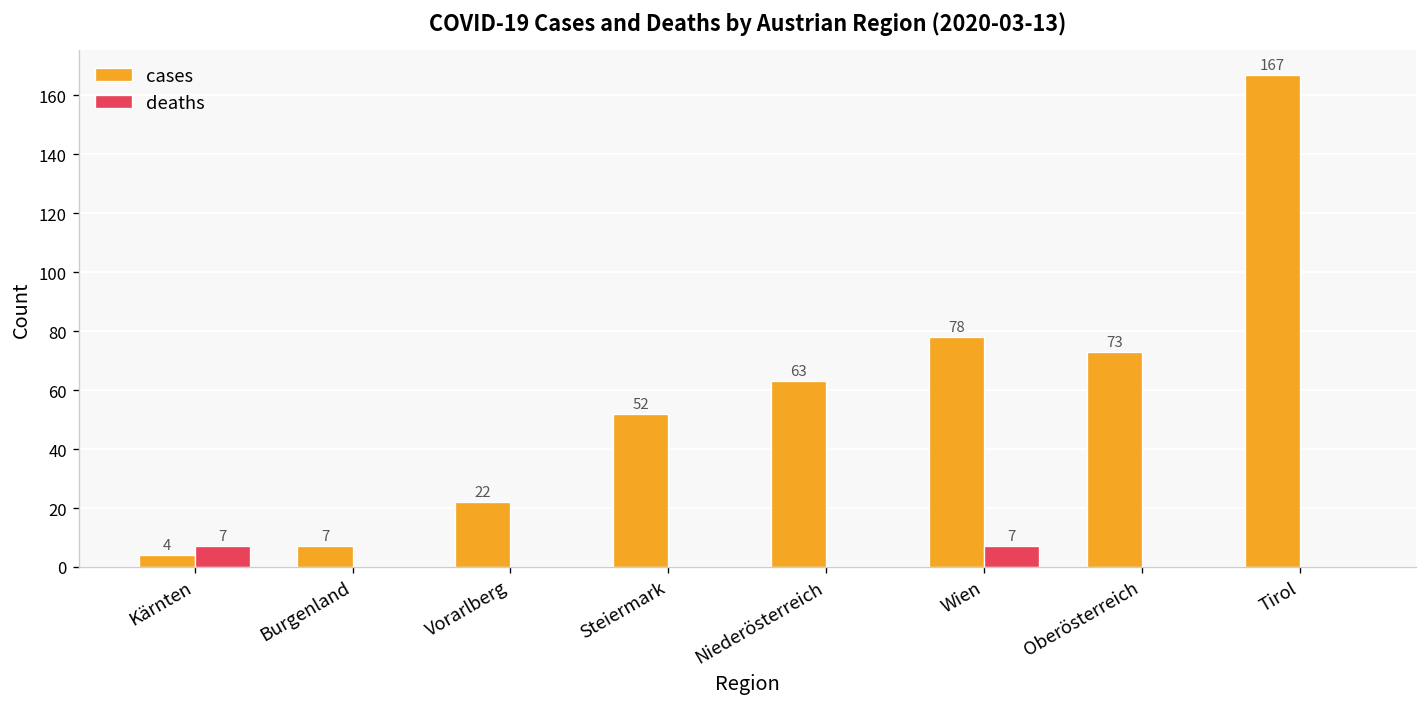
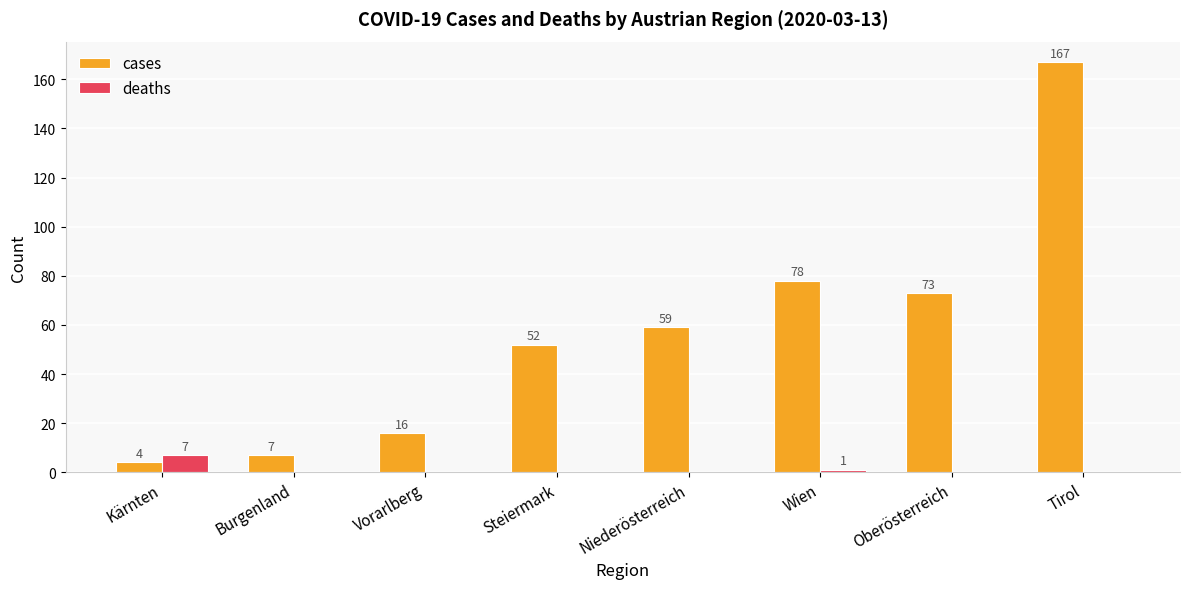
cases, Vorarlberg: 22 -> 16
cases, Niederösterreich: 63 -> 59
deaths, Wien: 7 -> 1
